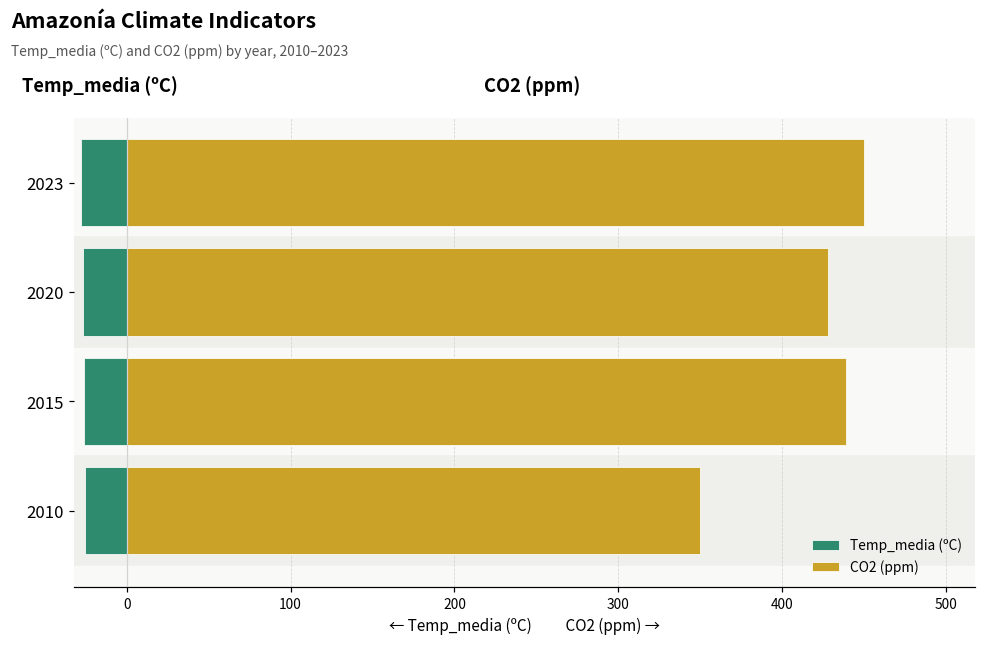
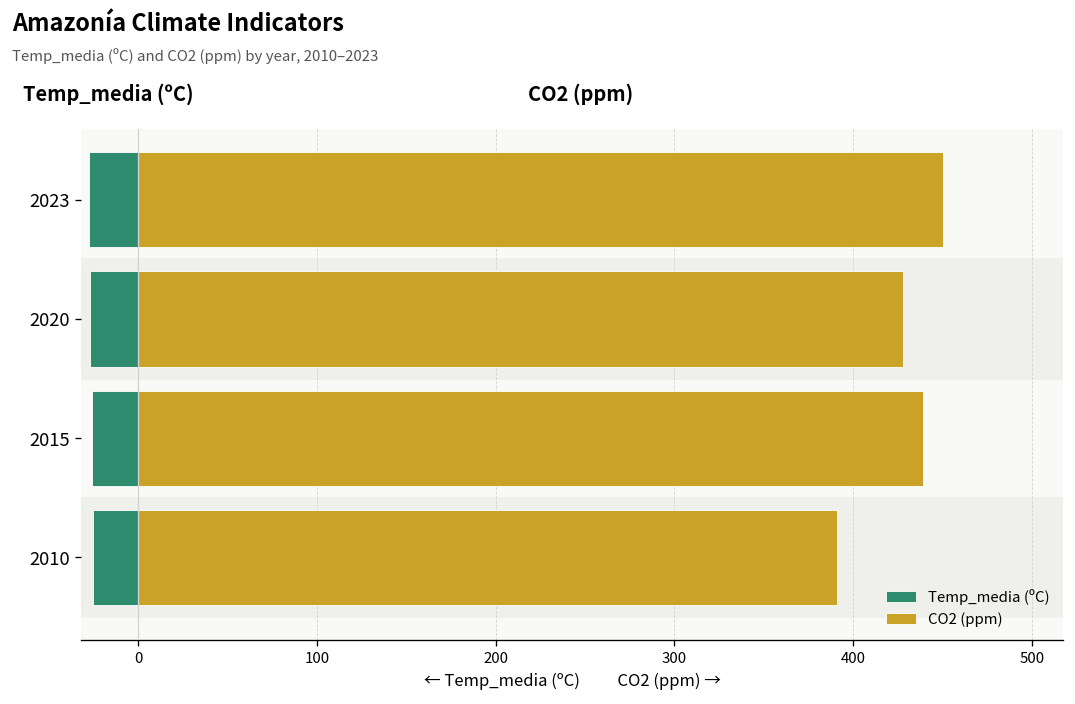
CO2 (ppm), 2010: 350 -> 391
